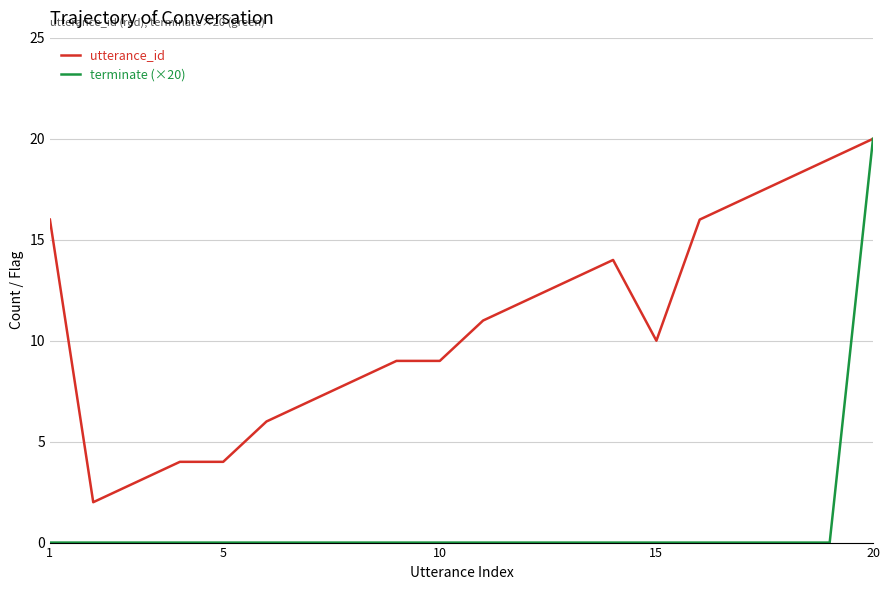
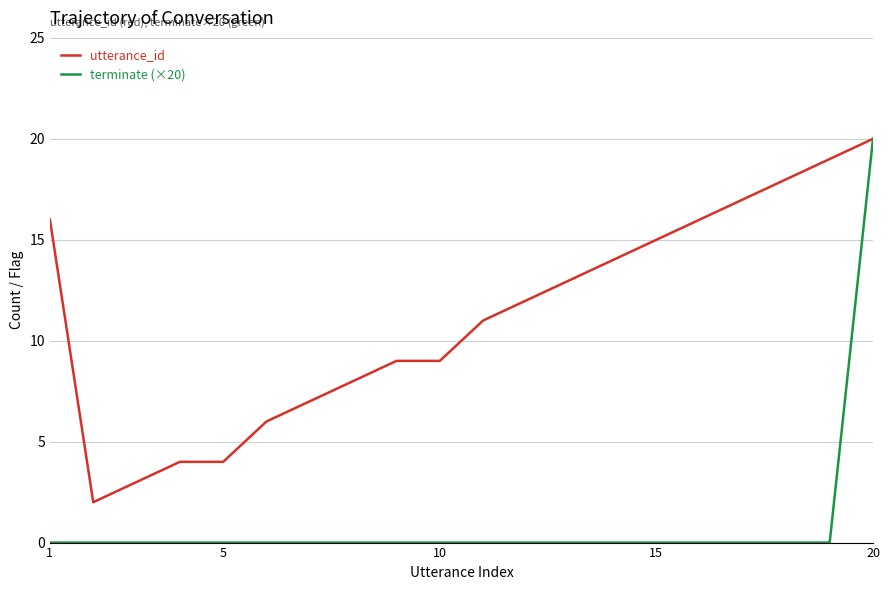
utterance_id, 15: 10 -> 15
